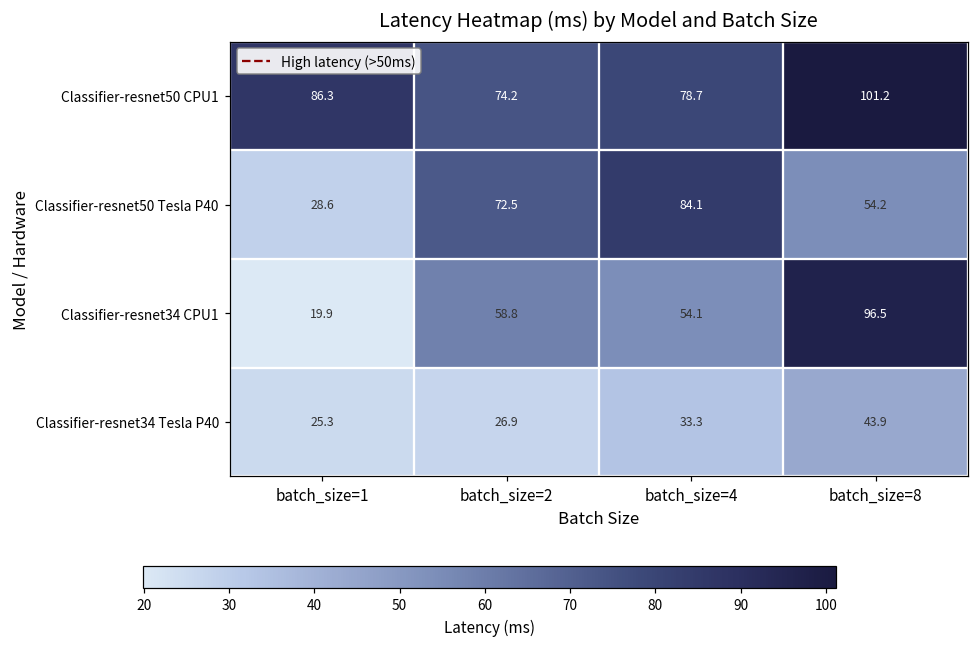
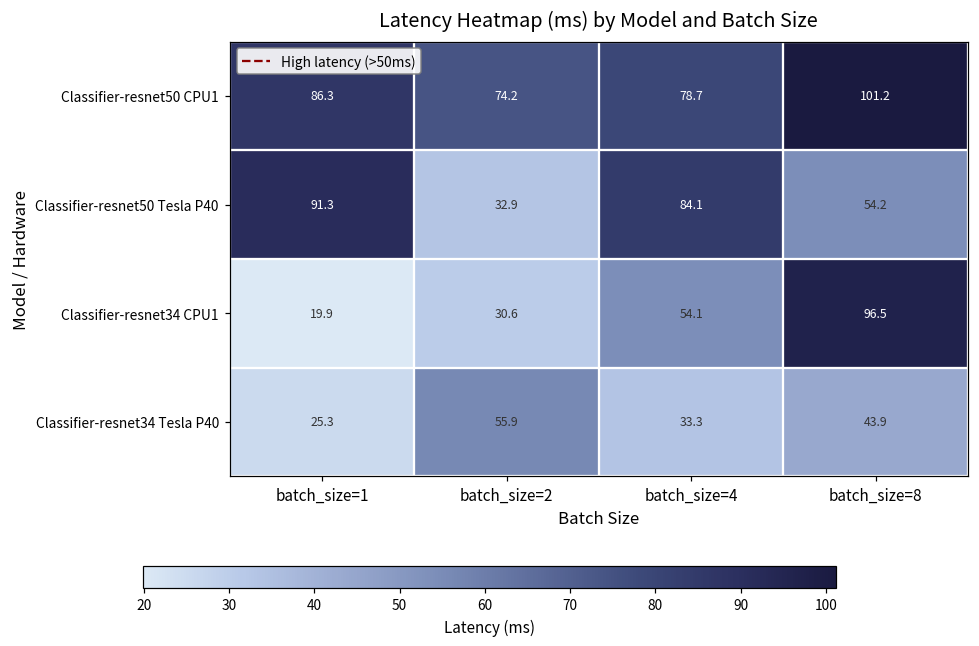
Classifier-resnet50 Tesla P40, batch_size=1: 28.6 -> 91.3
Classifier-resnet50 Tesla P40, batch_size=2: 72.5 -> 32.9
Classifier-resnet34 CPU1, batch_size=2: 58.8 -> 30.6
Classifier-resnet34 Tesla P40, batch_size=2: 26.9 -> 55.9
